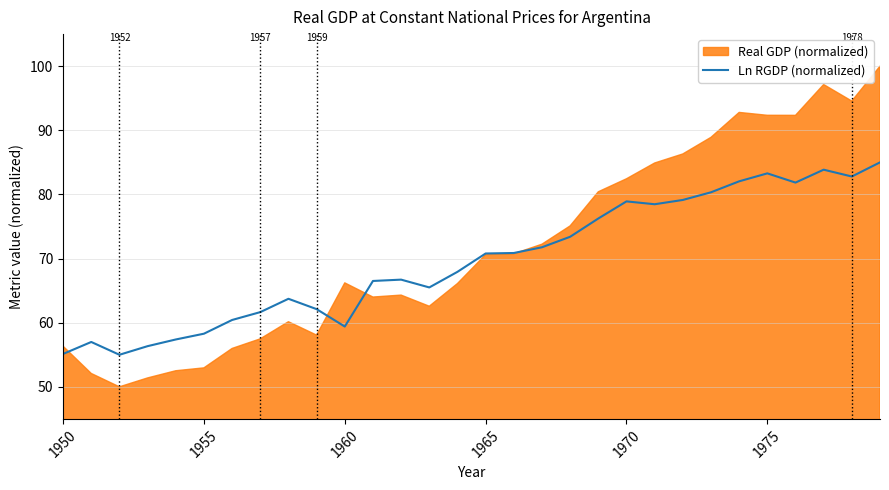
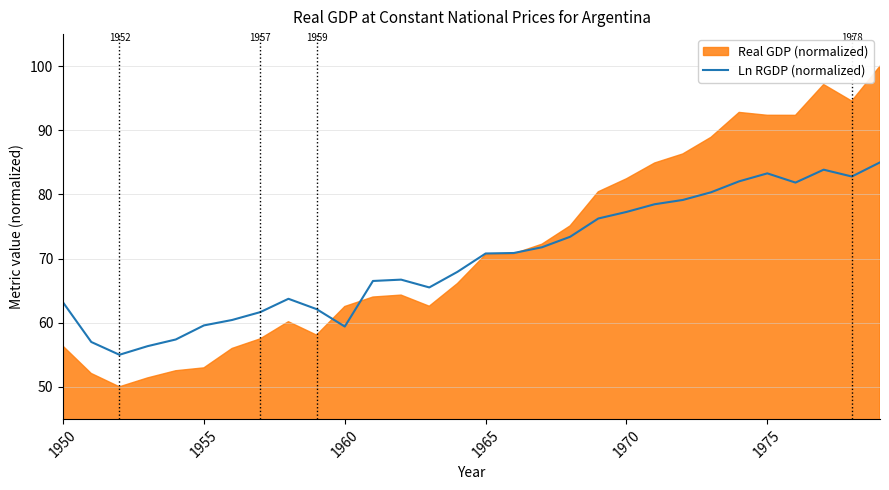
Ln RGDP (normalized), 1950: 55 -> 63
Ln RGDP (normalized), 1955: 58 -> 60
Real GDP (normalized), 1960: 66 -> 63
Ln RGDP (normalized), 1970: 79 -> 77
